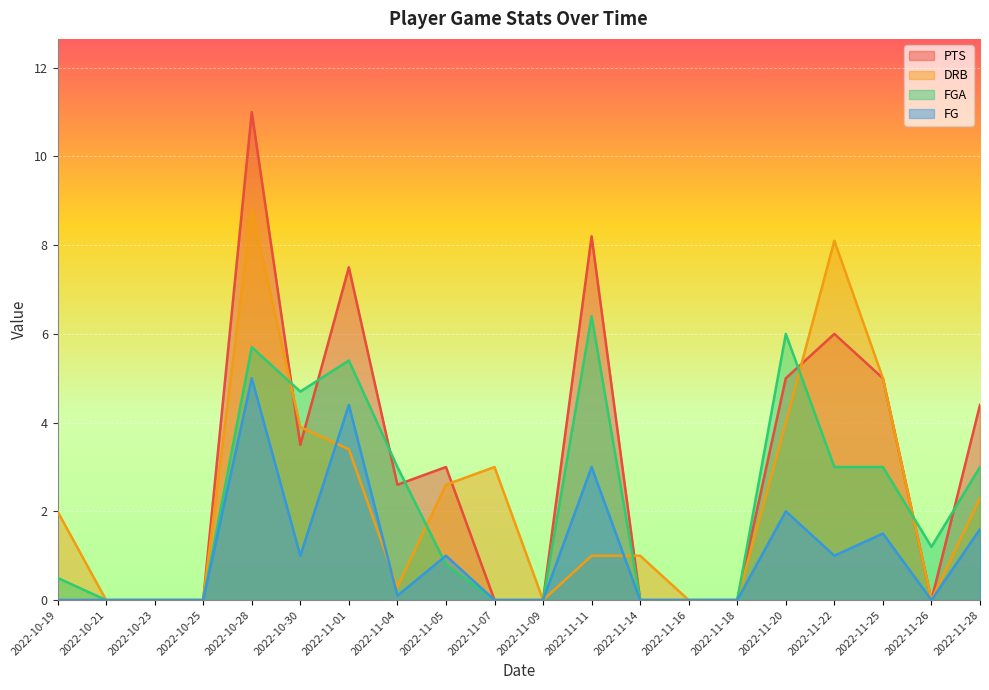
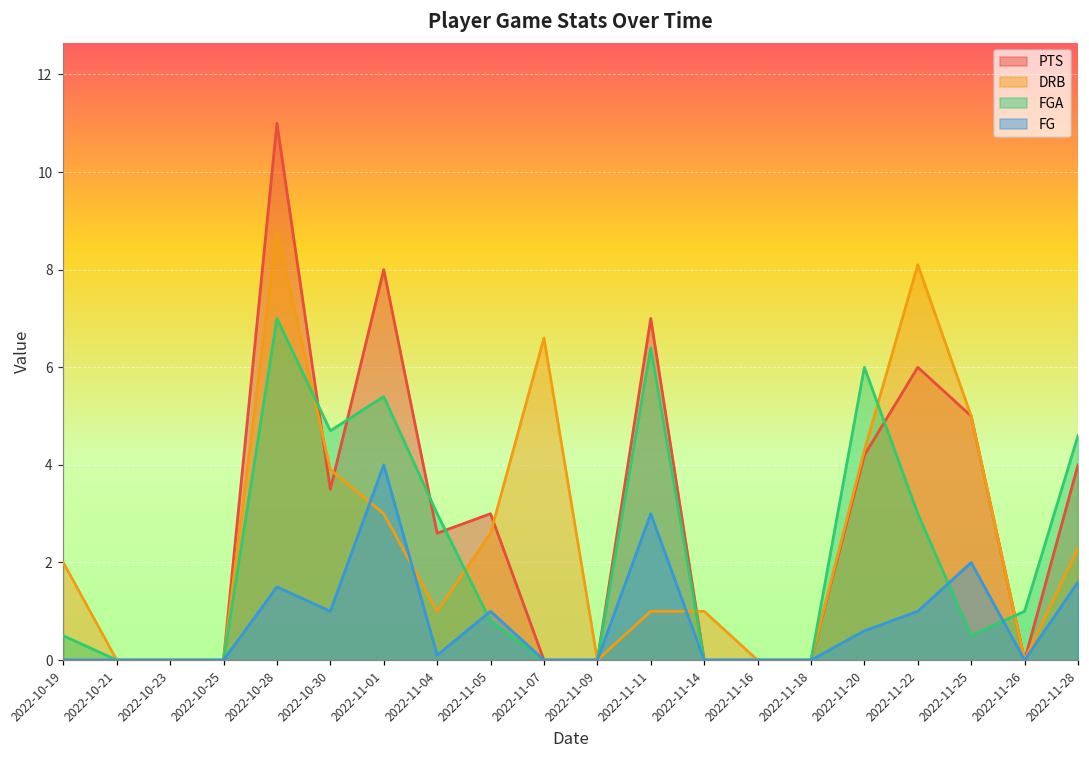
FGA, 2022-10-28: 5.7 -> 7.0
FG, 2022-10-28: 5.0 -> 1.5
PTS, 2022-11-01: 7.5 -> 8.0
DRB, 2022-11-01: 3.4 -> 3.0
FG, 2022-11-01: 4.4 -> 4.0
DRB, 2022-11-04: 0.3 -> 1.0
DRB, 2022-11-07: 3.0 -> 6.6
PTS, 2022-11-11: 8.2 -> 7.0
PTS, 2022-11-20: 5.0 -> 4.2
DRB, 2022-11-20: 4.0 -> 4.3
FG, 2022-11-20: 2.0 -> 0.6
FGA, 2022-11-25: 3.0 -> 0.5
FG, 2022-11-25: 1.5 -> 2.0
FGA, 2022-11-26: 1.2 -> 1.0
PTS, 2022-11-28: 4.4 -> 4.0
FGA, 2022-11-28: 3.0 -> 4.6
